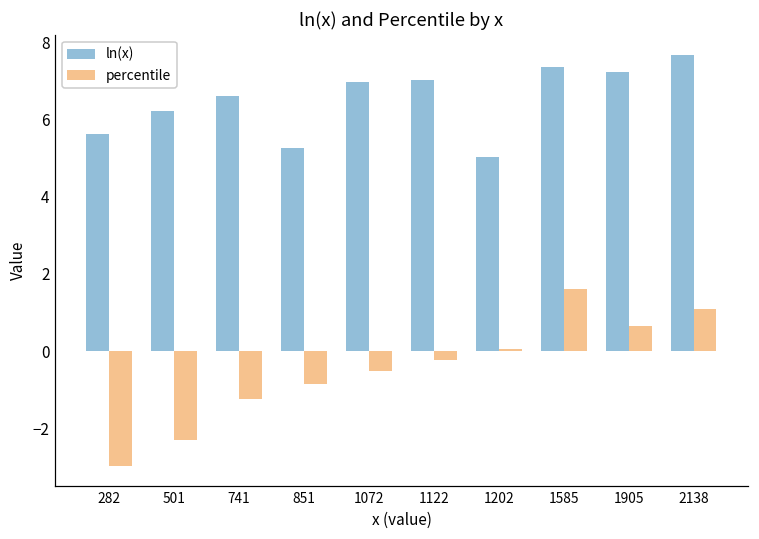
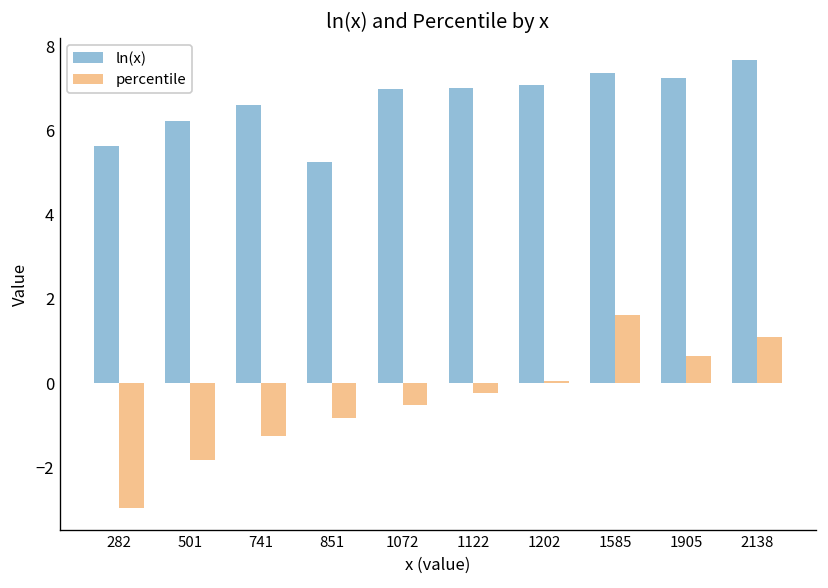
percentile, 501: -2.3 -> -1.8
ln(x), 1202: 5.0 -> 7.1
